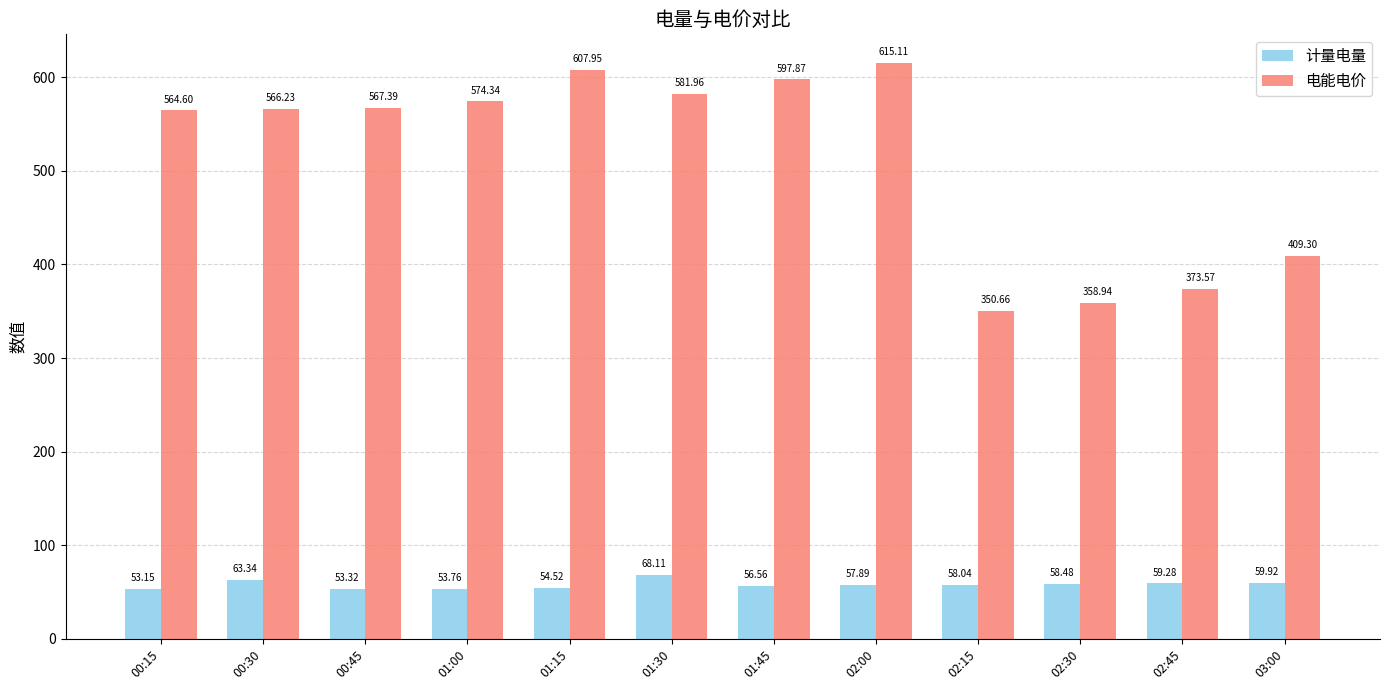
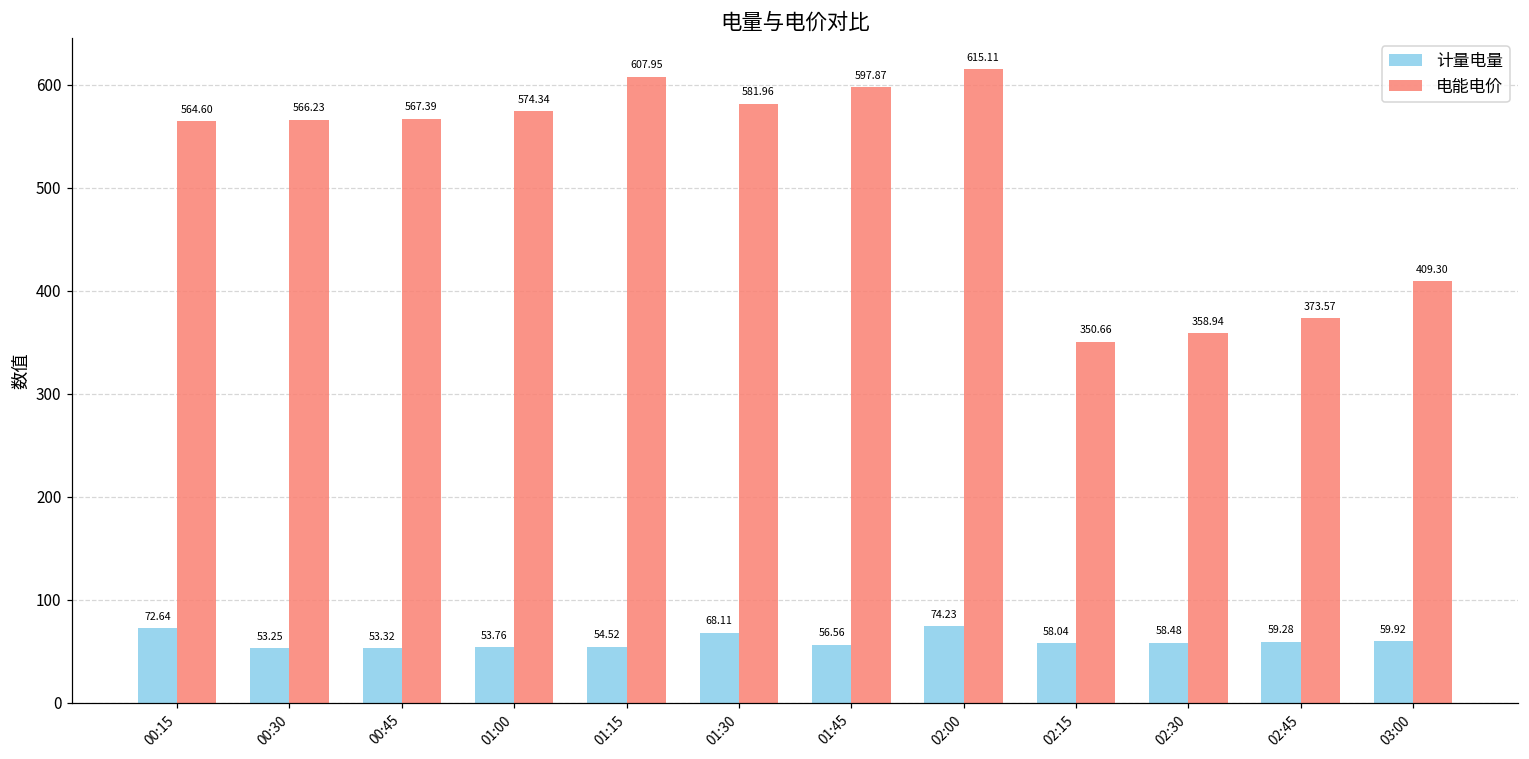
计量电量, 00:15: 53.15 -> 72.64
计量电量, 00:30: 63.34 -> 53.25
计量电量, 02:00: 57.89 -> 74.23
